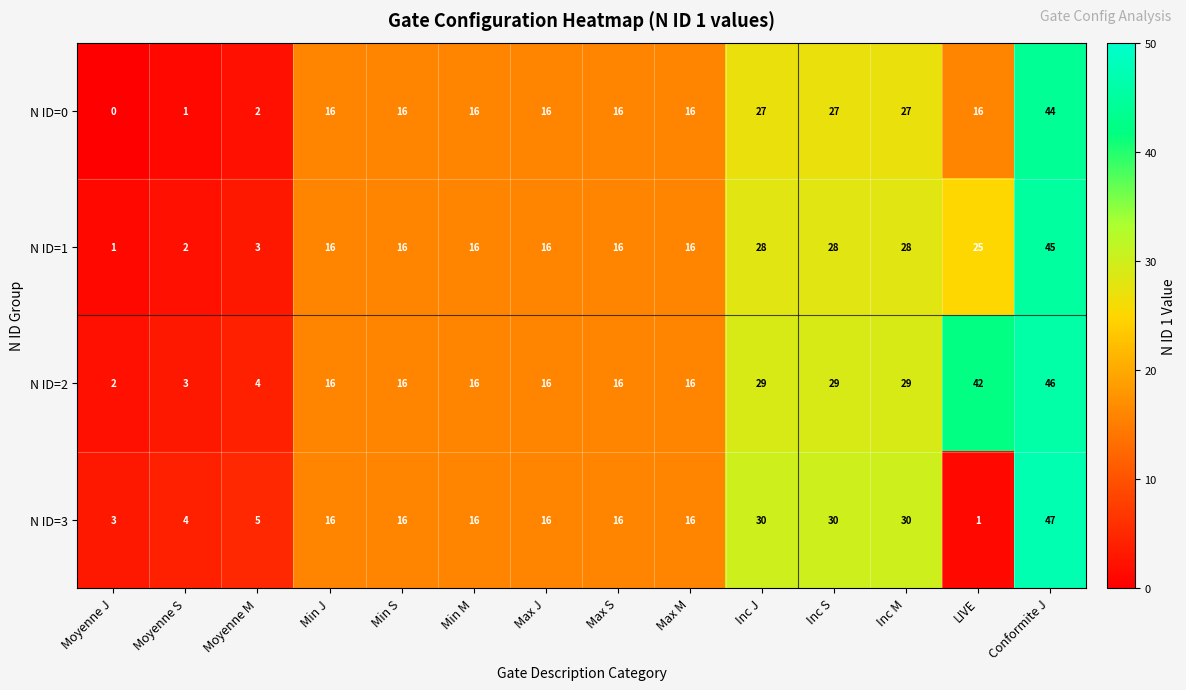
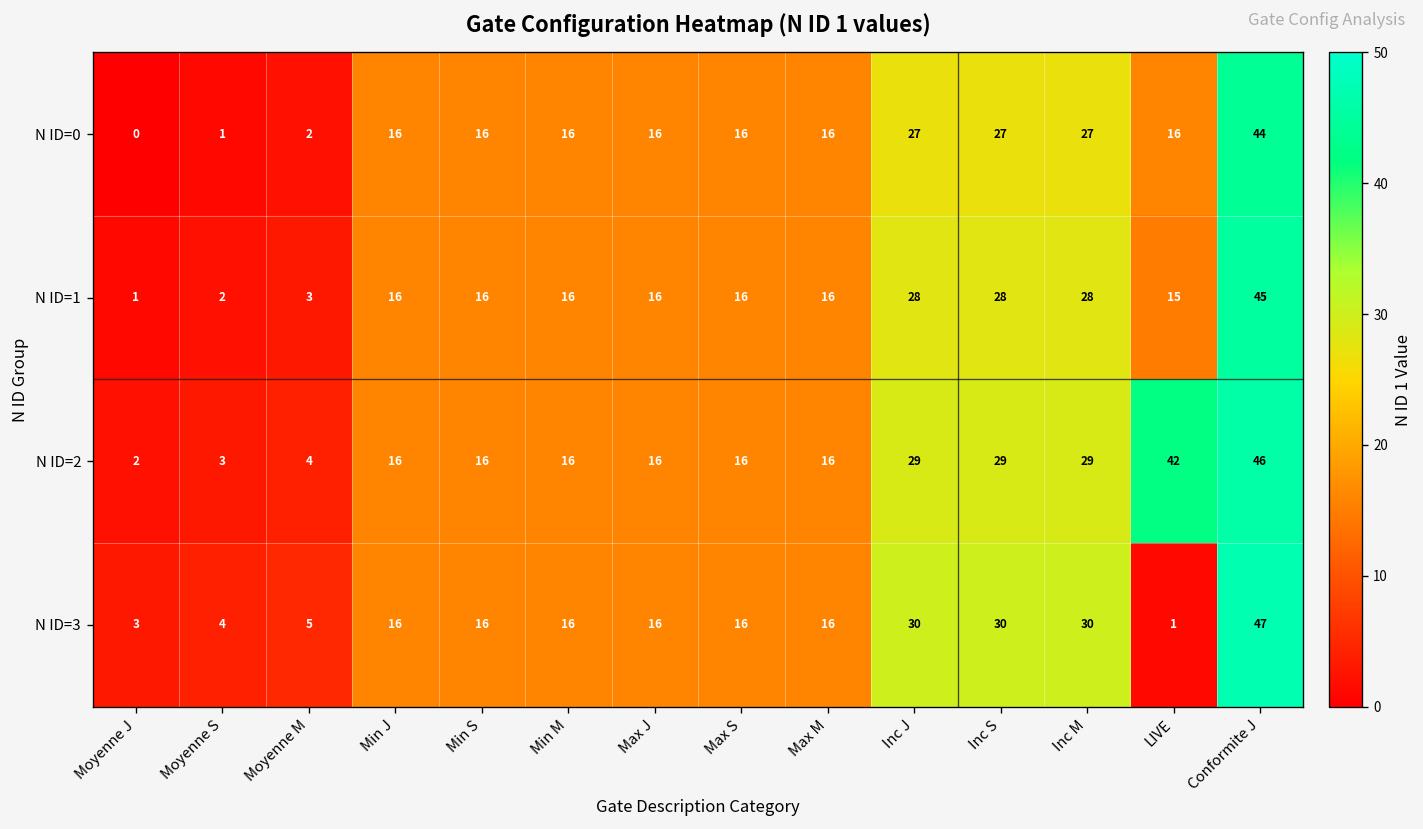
N ID=1, LIVE: 25 -> 15
